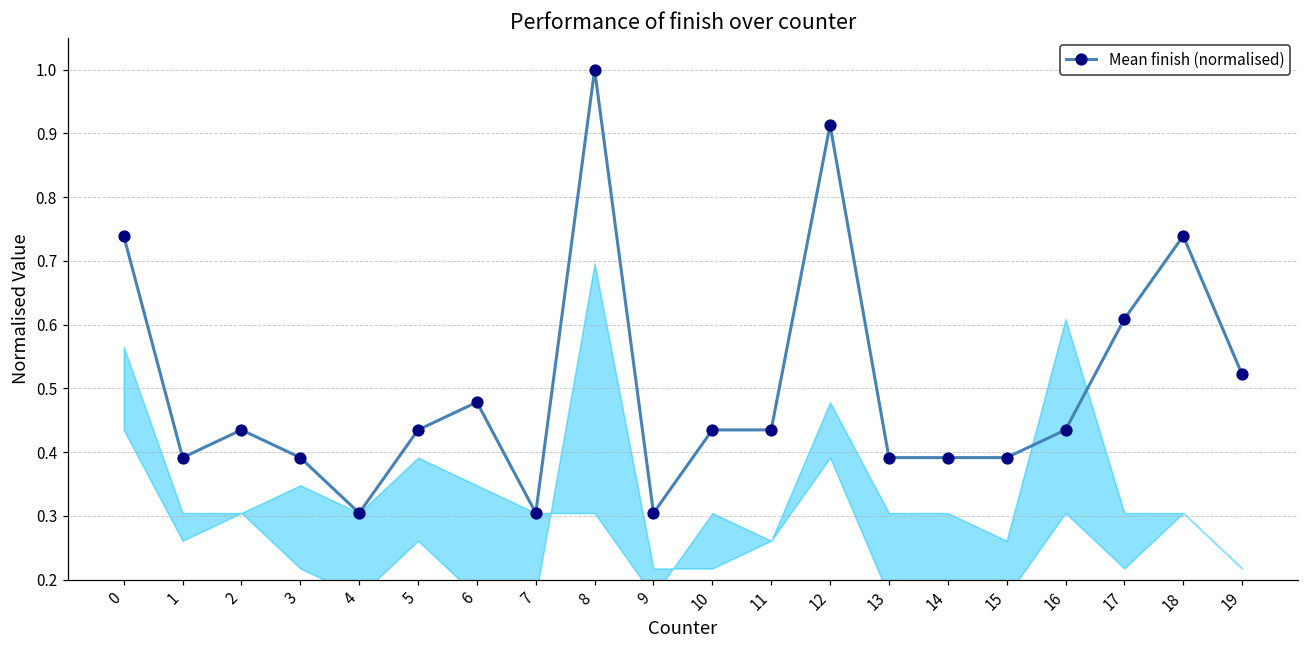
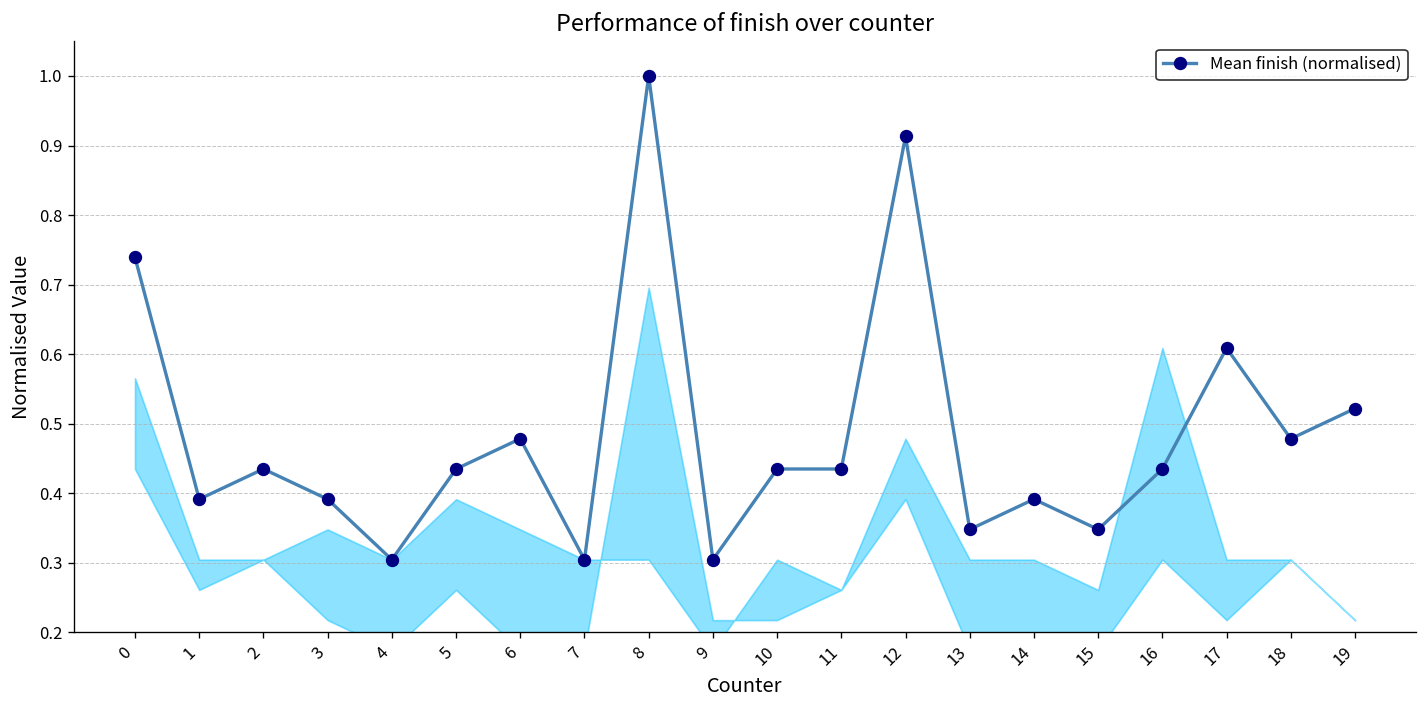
Mean finish (normalised), 13: 0.39 -> 0.35
Mean finish (normalised), 15: 0.39 -> 0.35
Mean finish (normalised), 18: 0.74 -> 0.48
